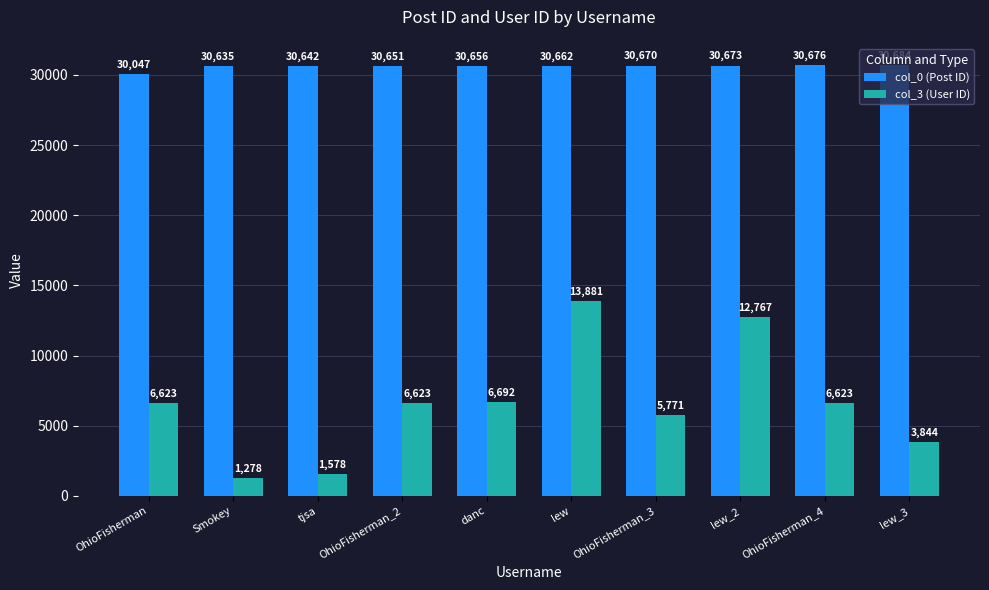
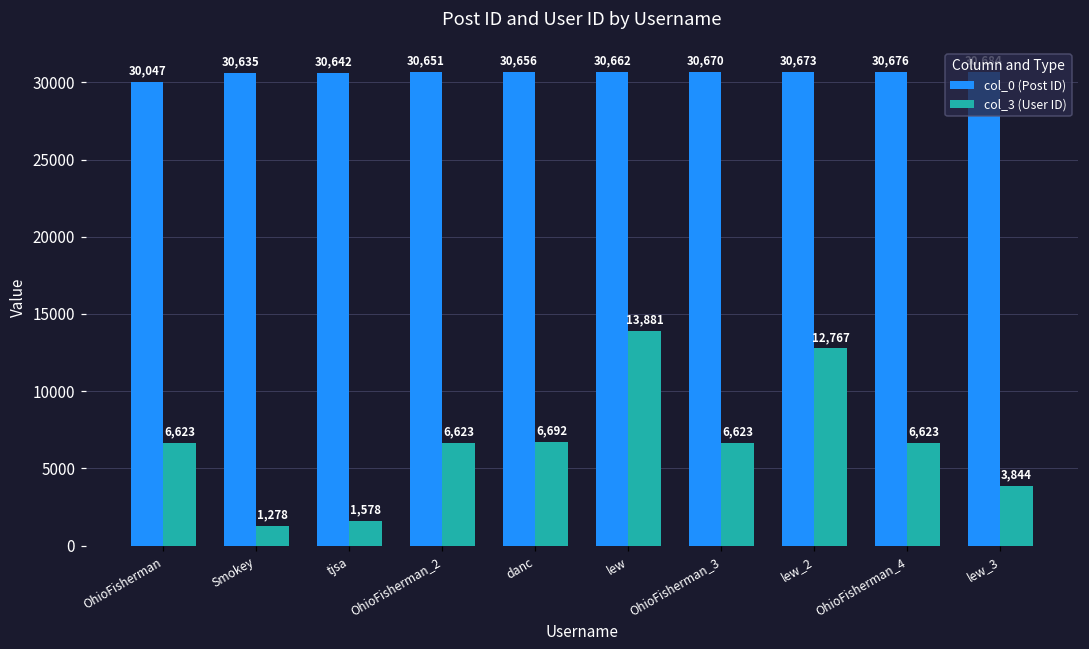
col_3 (User ID), OhioFisherman_3: 5,771 -> 6,623
